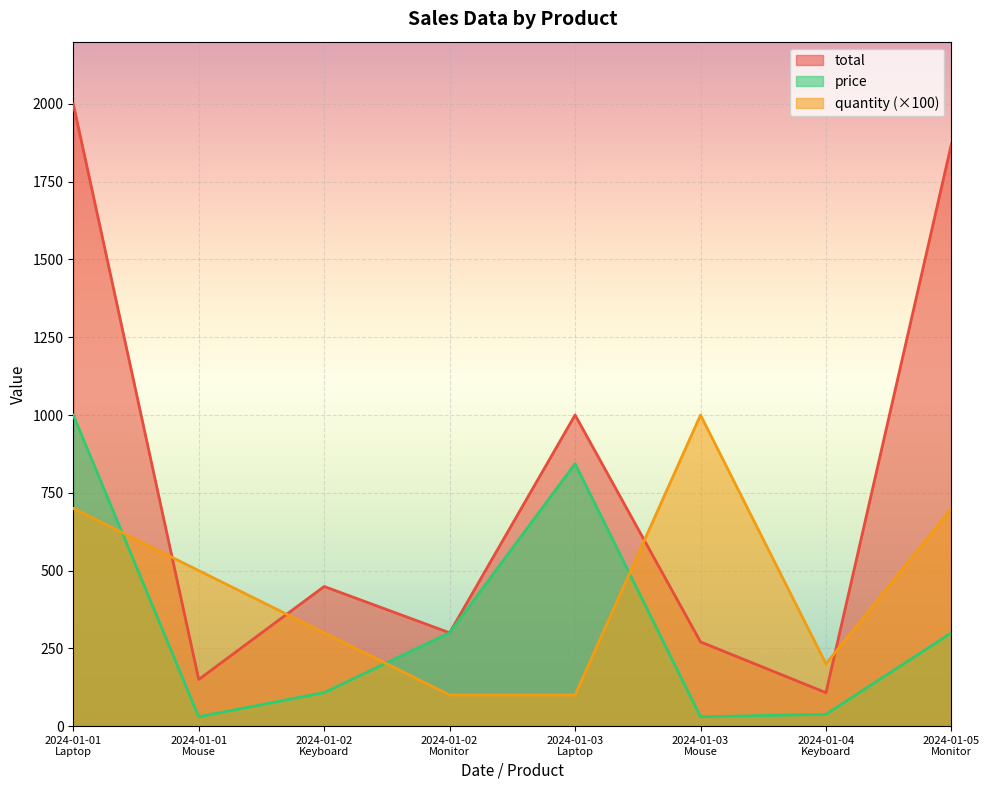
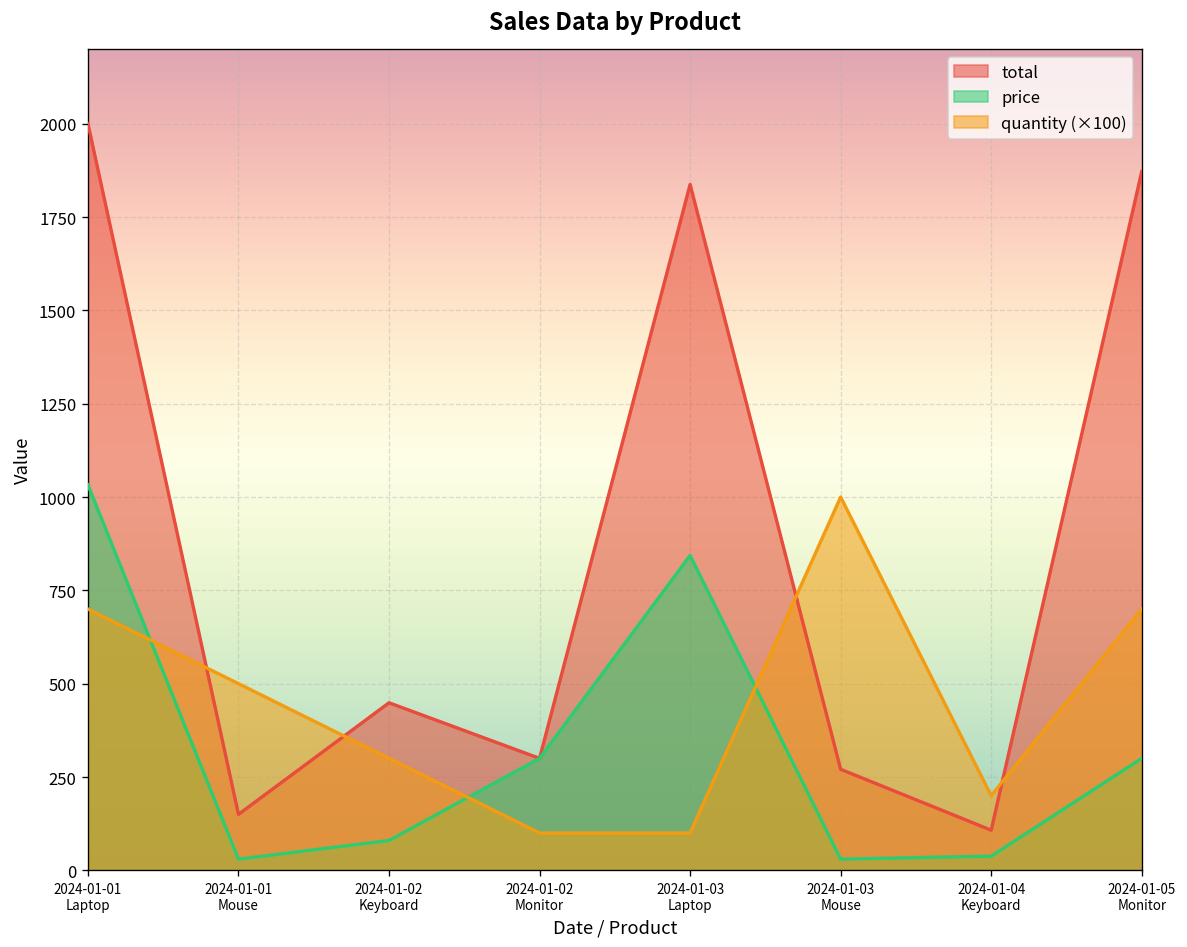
price, 2024-01-01 Laptop: 1000 -> 1030
price, 2024-01-02 Keyboard: 110 -> 80
total, 2024-01-03 Laptop: 1000 -> 1840
